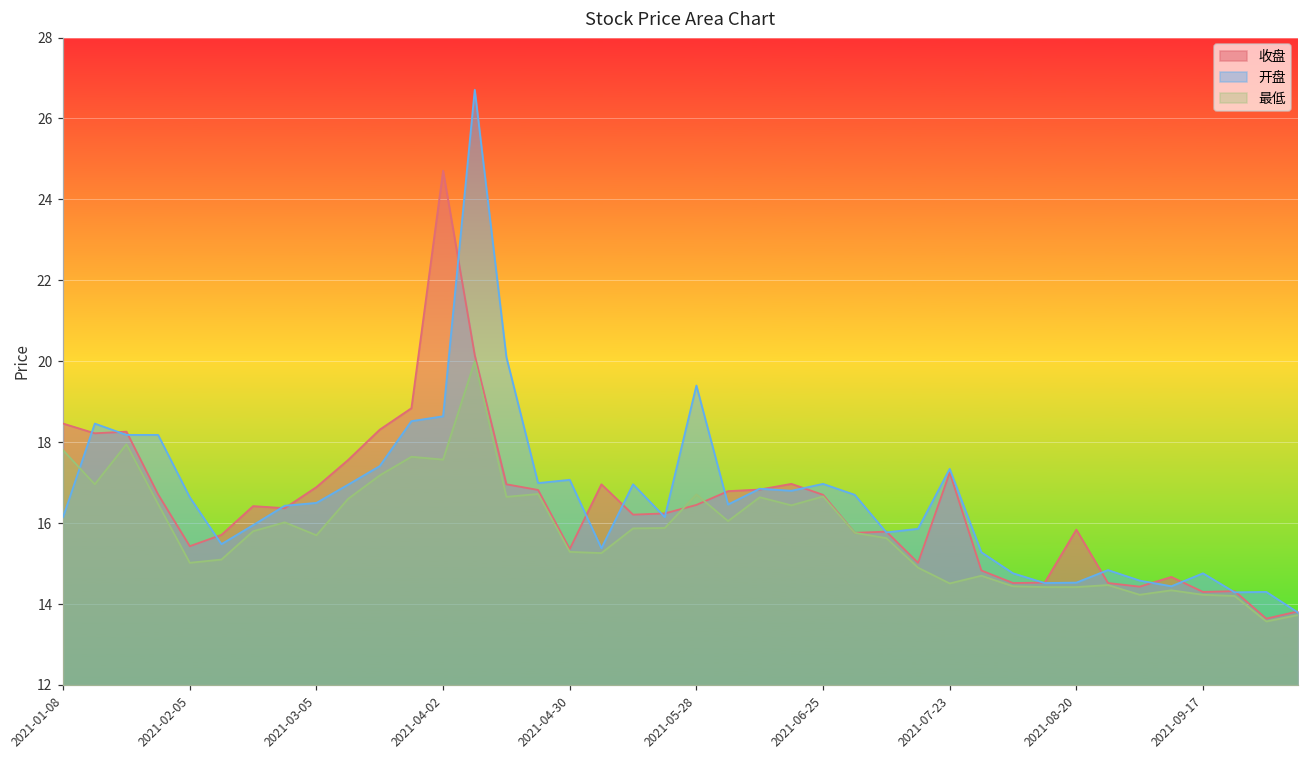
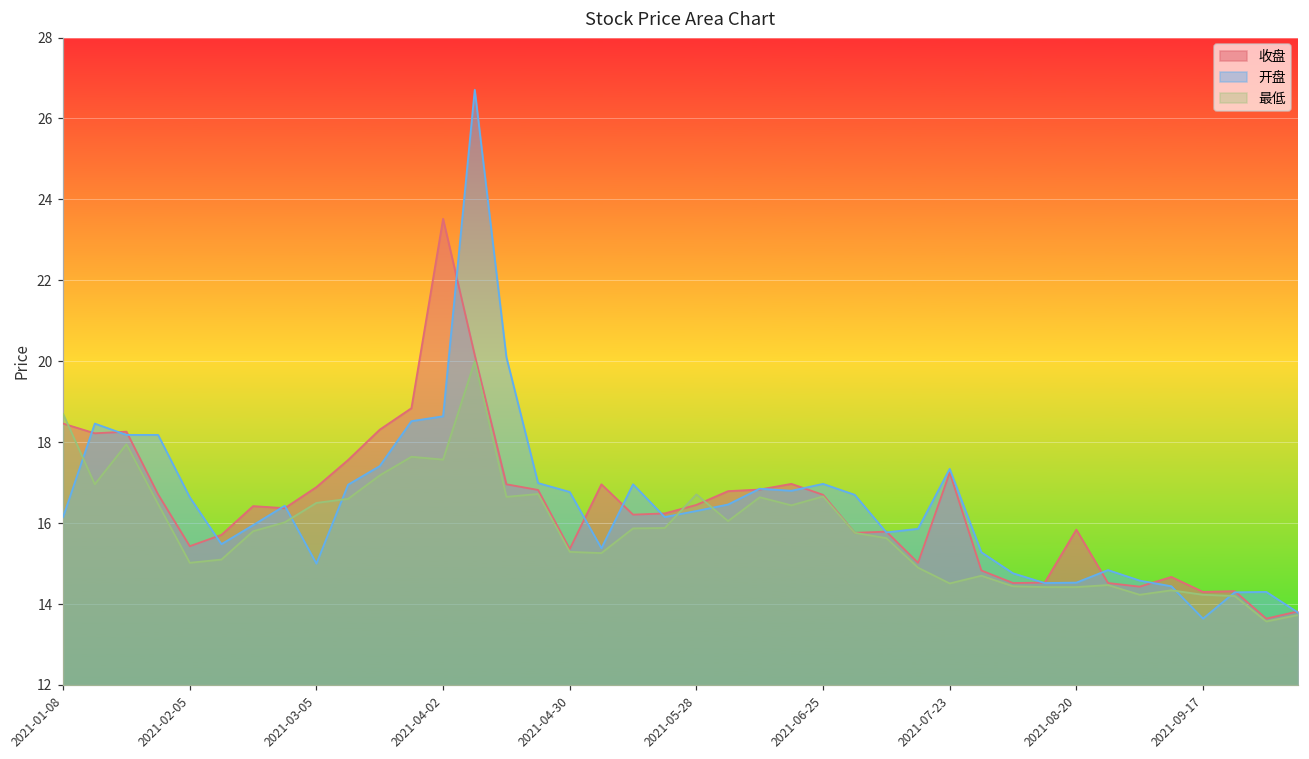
最低, 2021-01-08: 17.8 -> 18.7
开盘, 2021-03-05: 16.5 -> 15.0
最低, 2021-03-05: 15.7 -> 16.5
收盘, 2021-04-02: 24.7 -> 23.5
开盘, 2021-04-30: 17.1 -> 16.8
开盘, 2021-05-28: 19.4 -> 16.3
开盘, 2021-09-17: 14.8 -> 13.6
